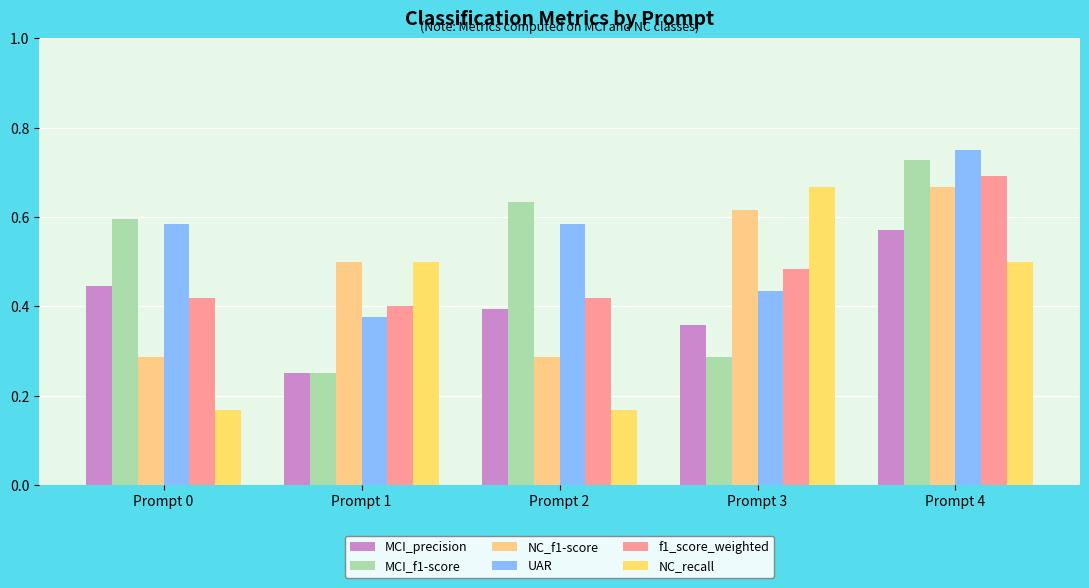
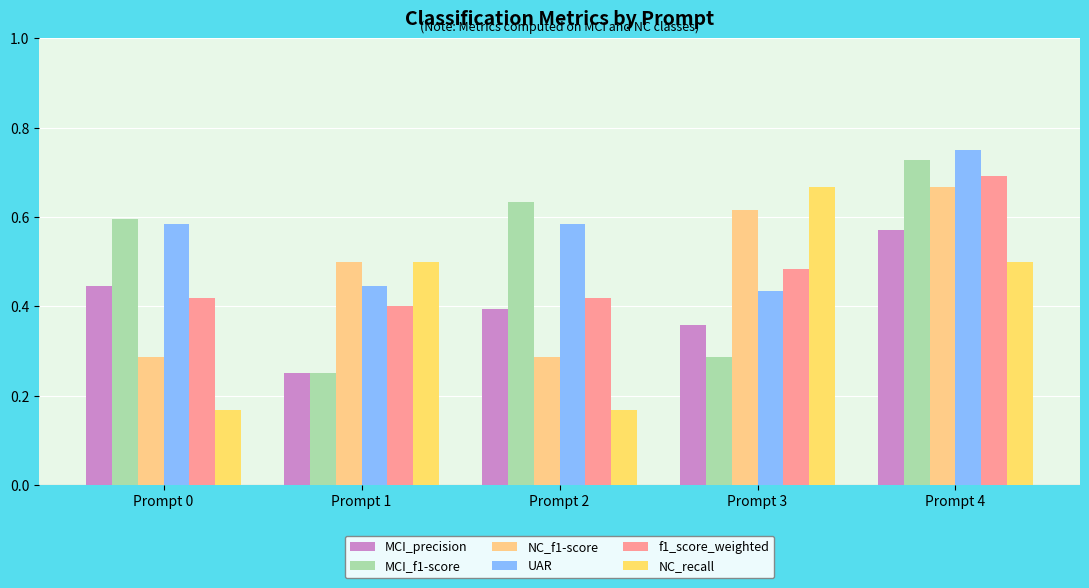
UAR, Prompt 1: 0.38 -> 0.45
